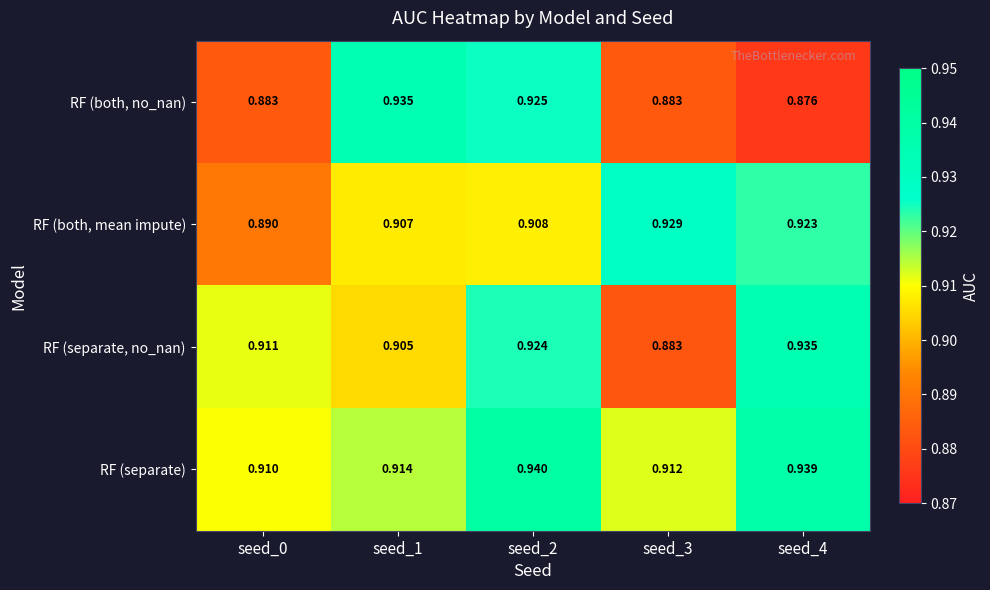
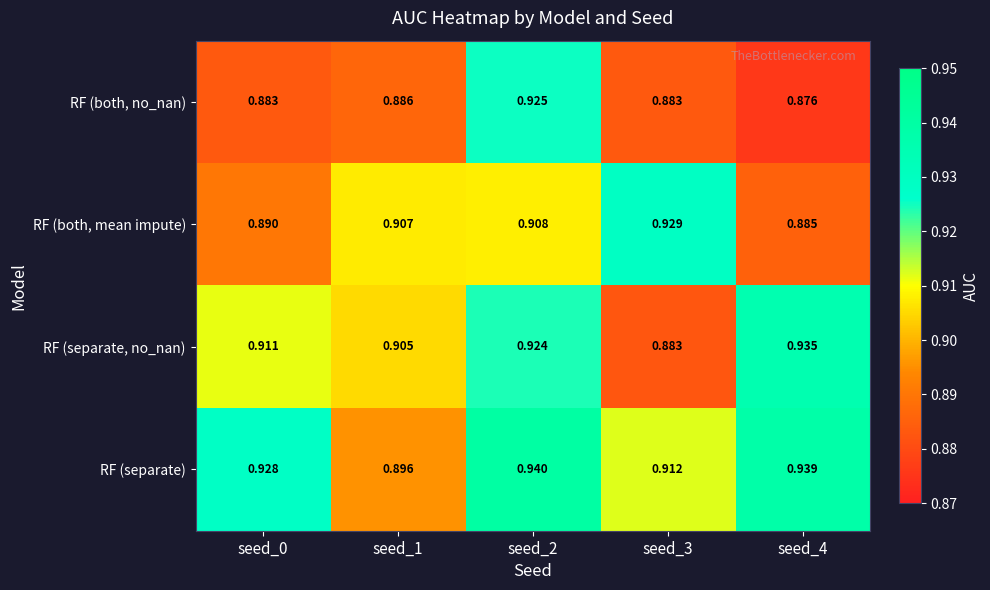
RF (both, no_nan), seed_1: 0.935 -> 0.886
RF (both, mean impute), seed_4: 0.923 -> 0.885
RF (separate), seed_0: 0.910 -> 0.928
RF (separate), seed_1: 0.914 -> 0.896
